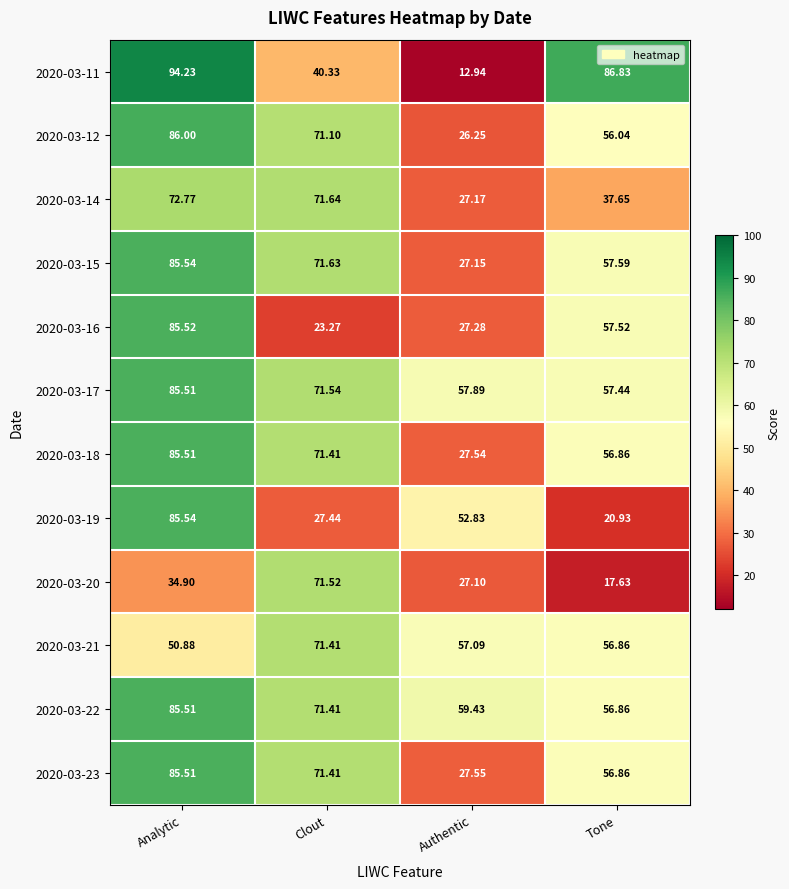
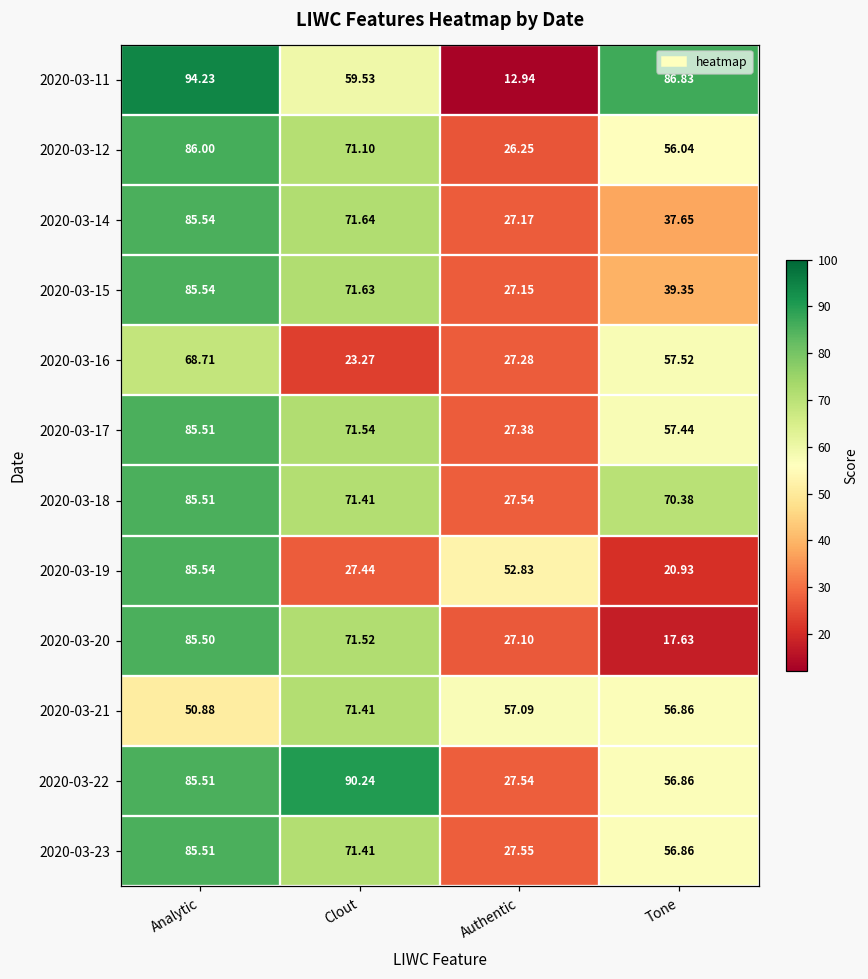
2020-03-11, Clout: 40.33 -> 59.53
2020-03-14, Analytic: 72.77 -> 85.54
2020-03-15, Tone: 57.59 -> 39.35
2020-03-16, Analytic: 85.52 -> 68.71
2020-03-17, Authentic: 57.89 -> 27.38
2020-03-18, Tone: 56.86 -> 70.38
2020-03-20, Analytic: 34.90 -> 85.50
2020-03-22, Clout: 71.41 -> 90.24
2020-03-22, Authentic: 59.43 -> 27.54
